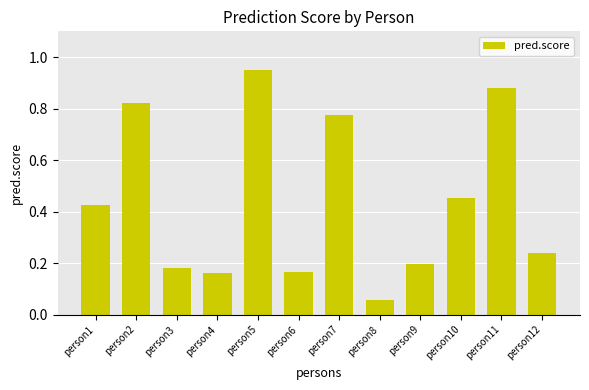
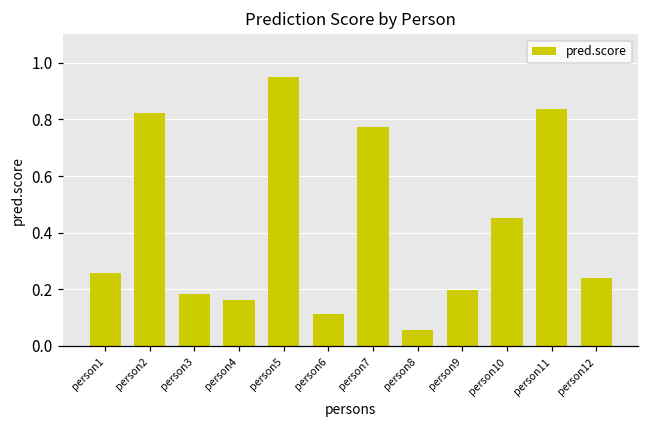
person1: 0.42 -> 0.26
person6: 0.17 -> 0.11
person11: 0.88 -> 0.84
